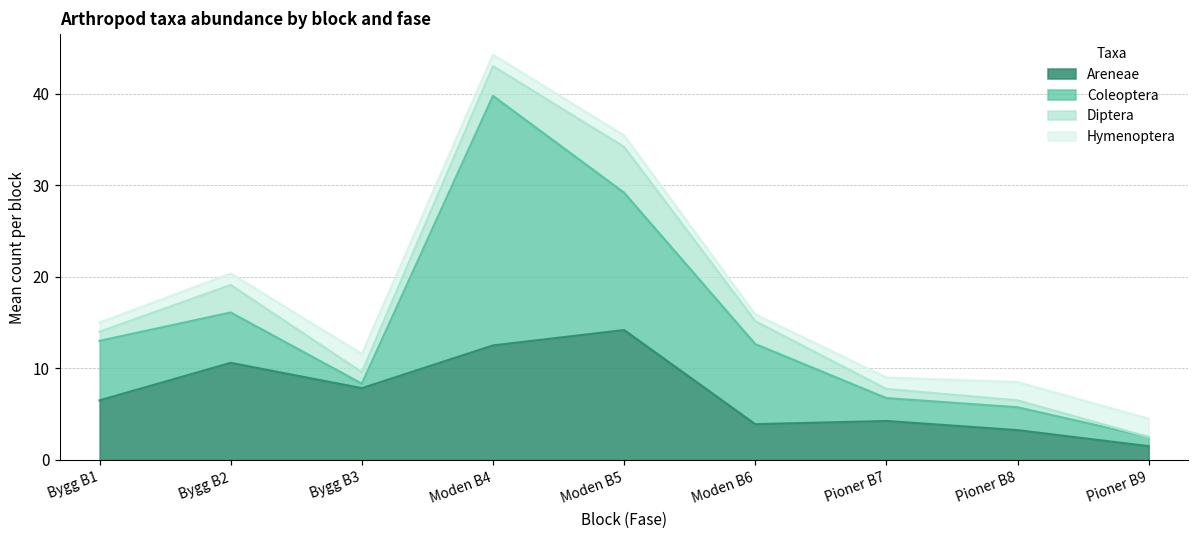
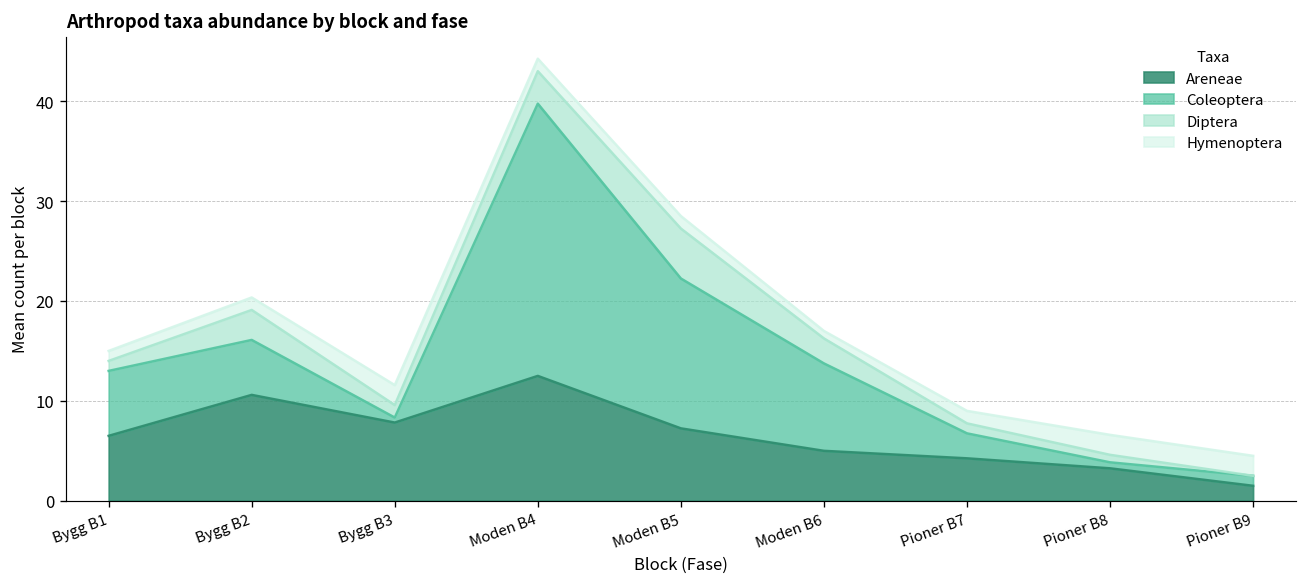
Areneae, Moden B5: 14 -> 7
Areneae, Moden B6: 4 -> 5
Coleoptera, Pioner B8: 3 -> 1
